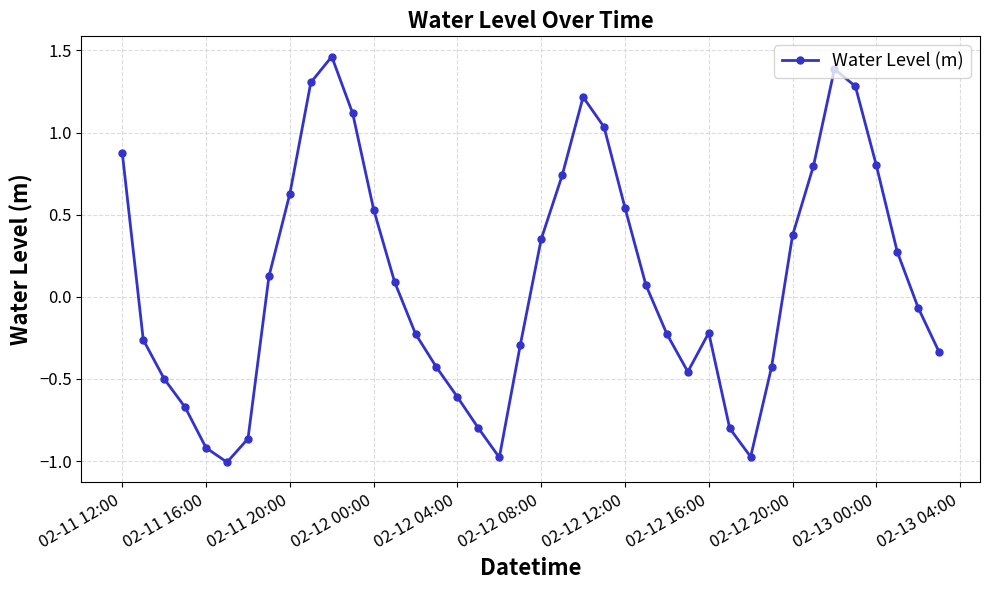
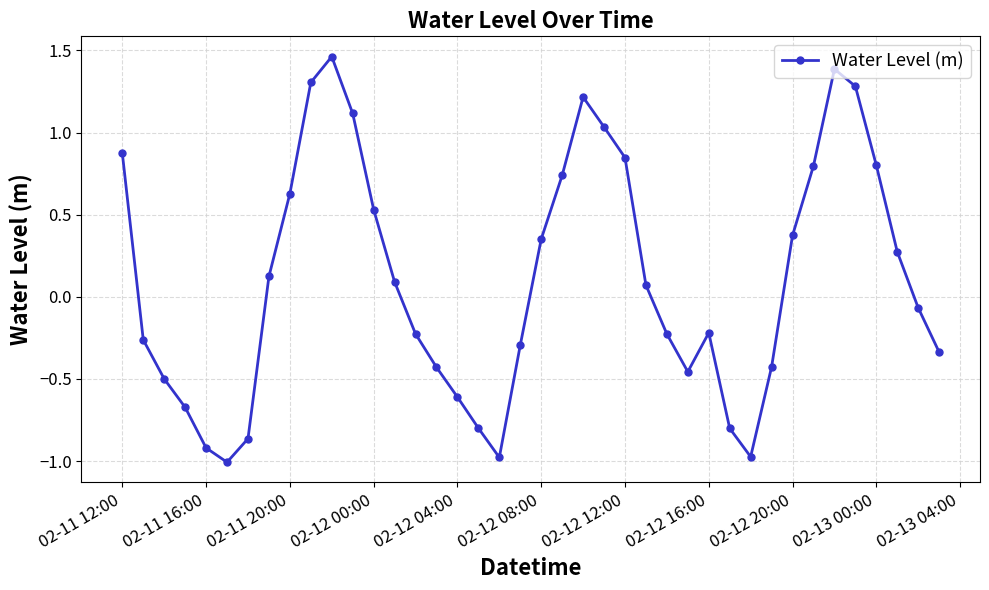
02-12 12:00: 0.54 -> 0.85
